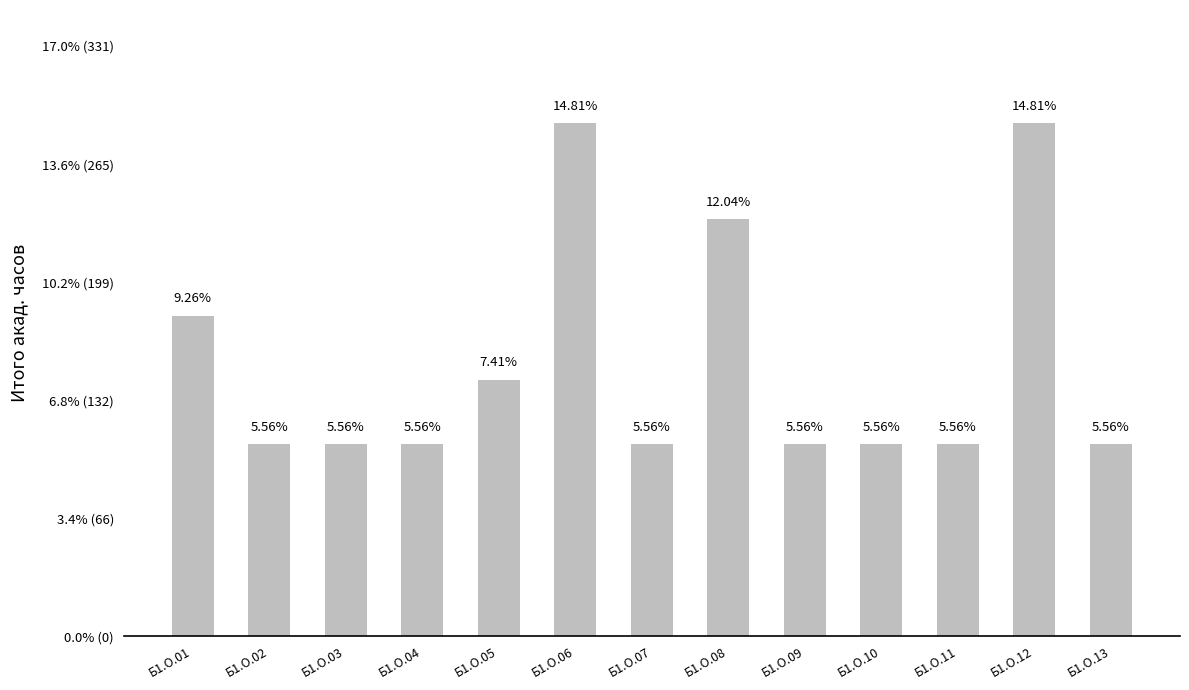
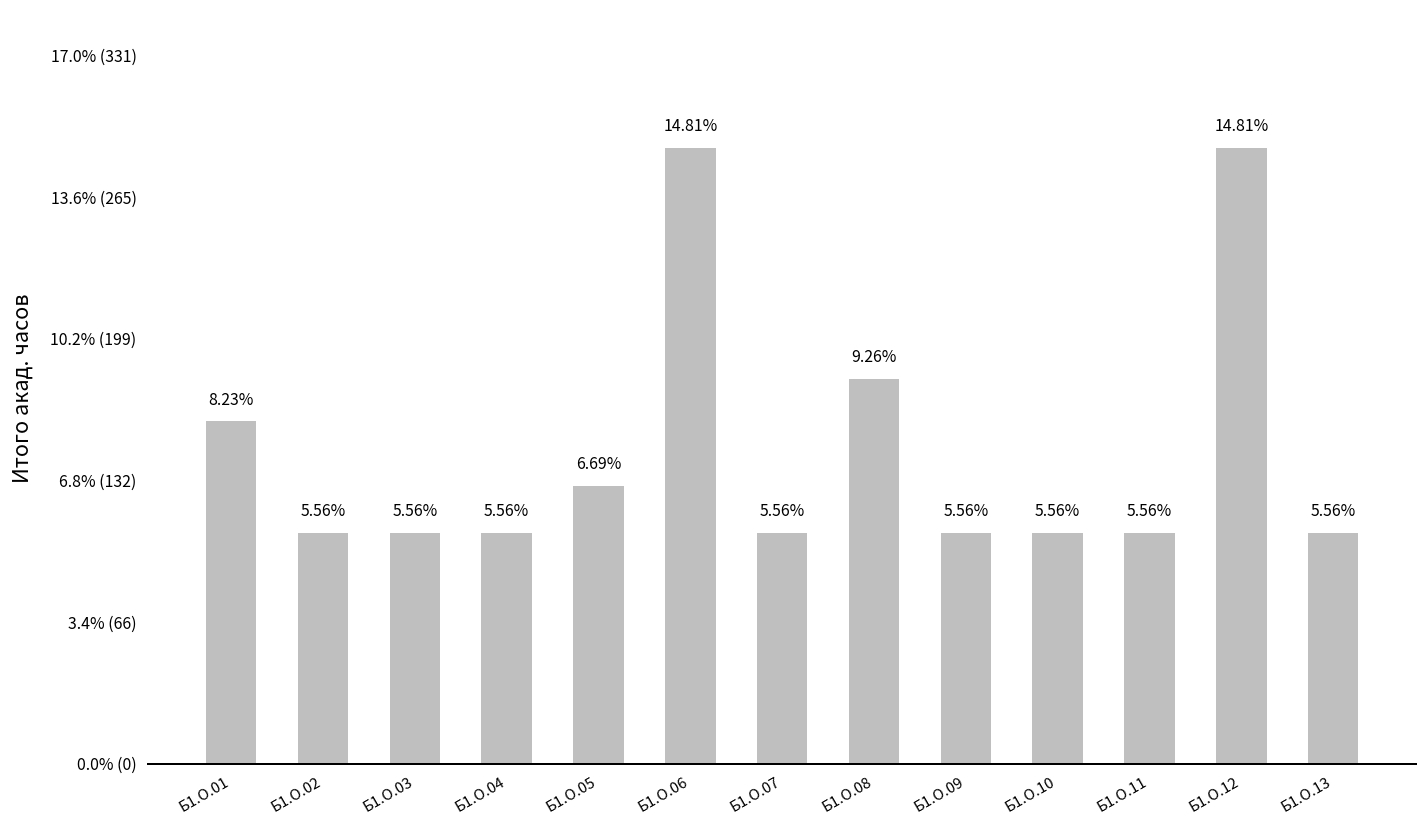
Б1.О.01: 9.26% -> 8.23%
Б1.О.05: 7.41% -> 6.69%
Б1.О.08: 12.04% -> 9.26%
